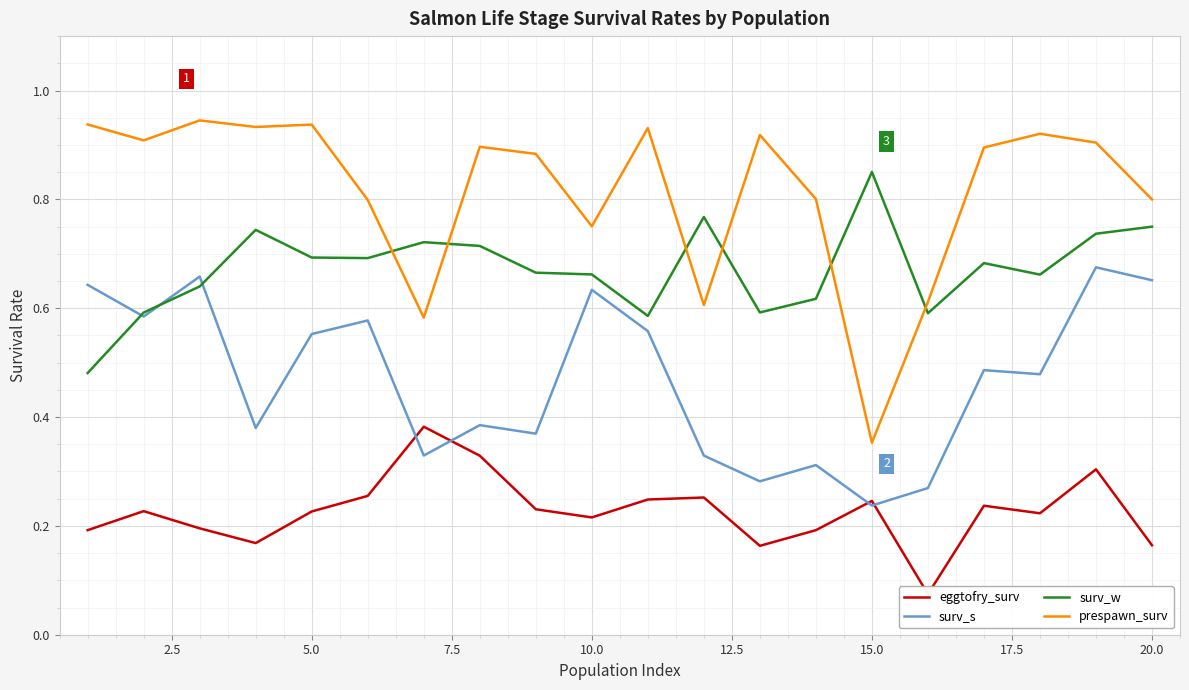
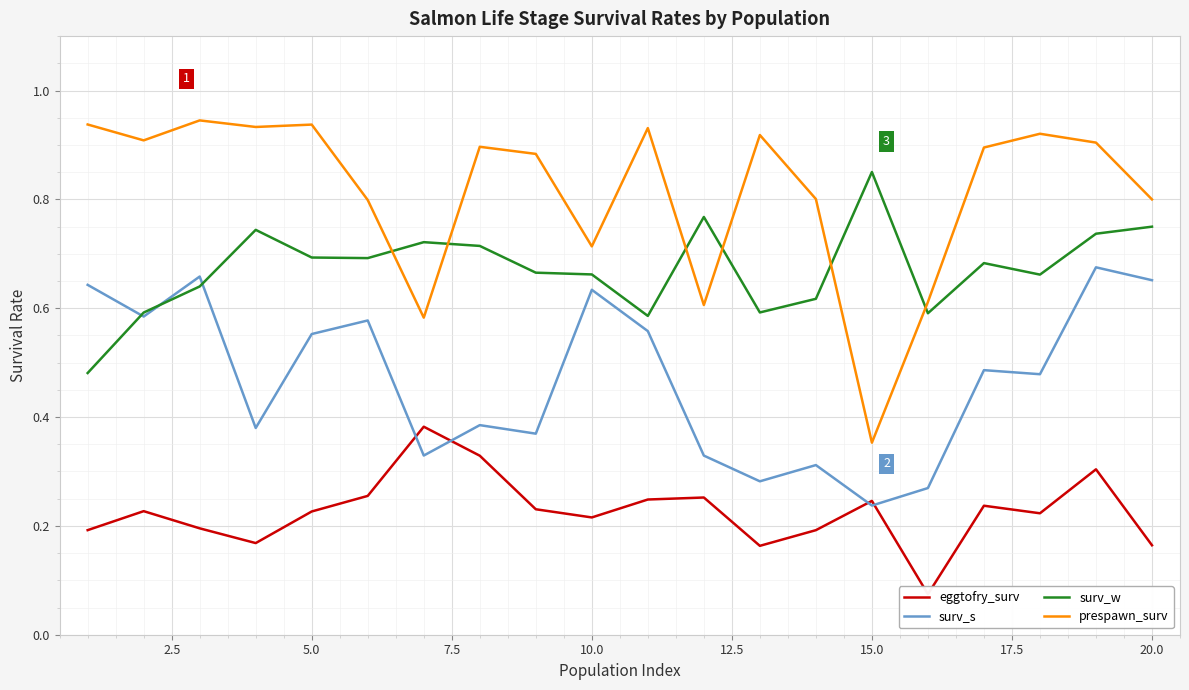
prespawn_surv, 10.0: 0.75 -> 0.71
